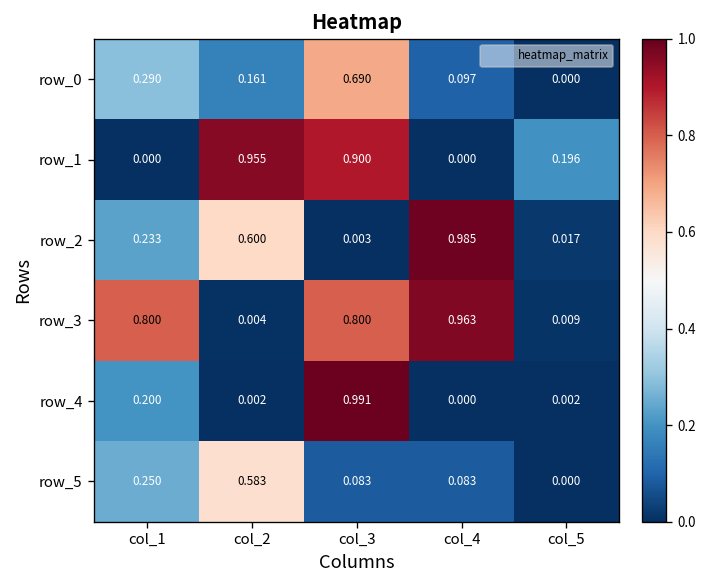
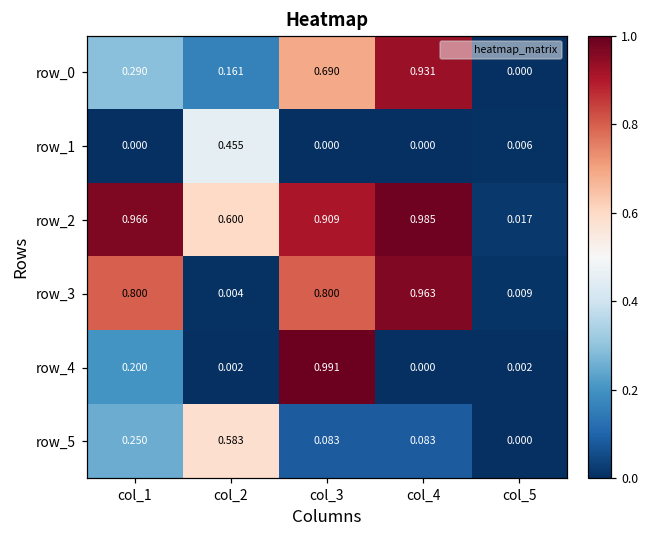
row_0, col_4: 0.097 -> 0.931
row_1, col_2: 0.955 -> 0.455
row_1, col_3: 0.900 -> 0.000
row_1, col_5: 0.196 -> 0.006
row_2, col_1: 0.233 -> 0.966
row_2, col_3: 0.003 -> 0.909
